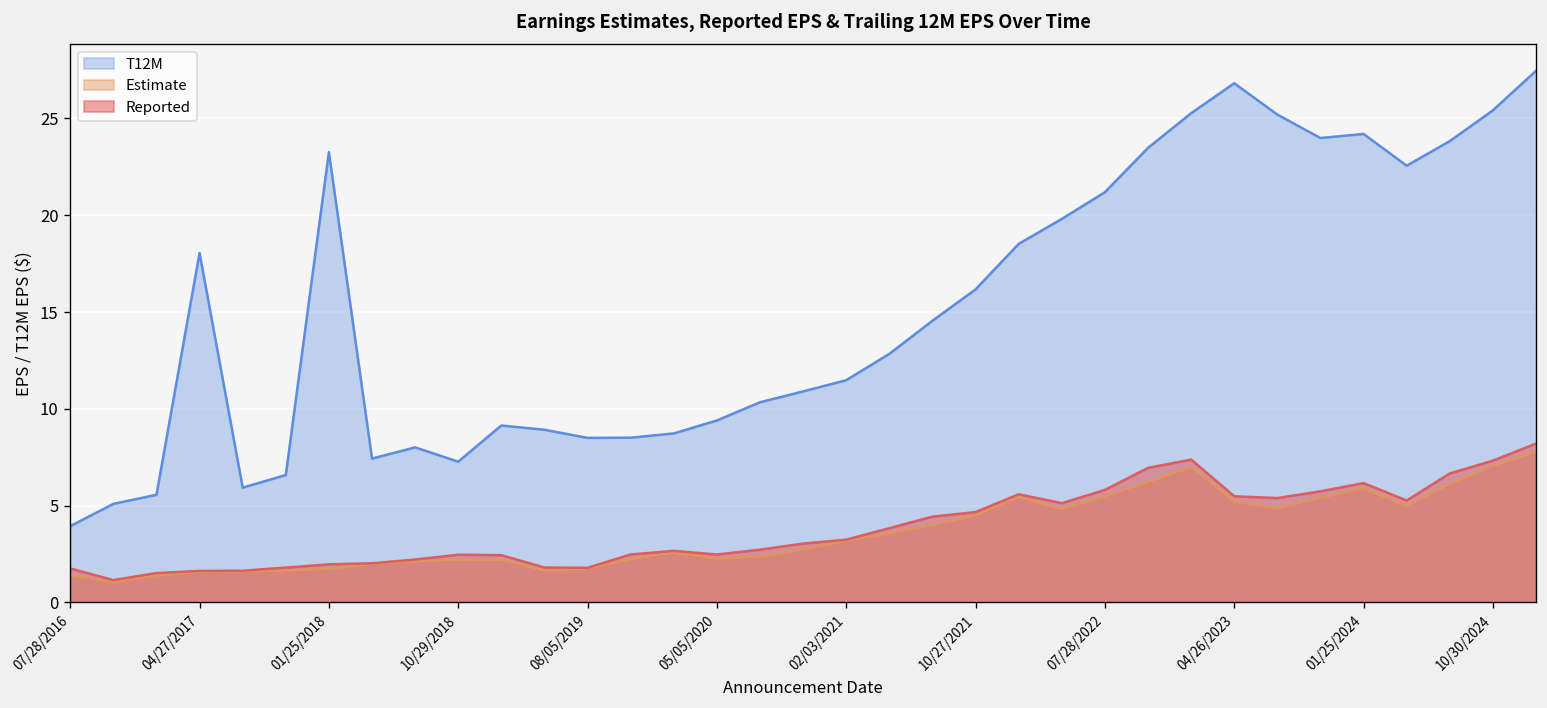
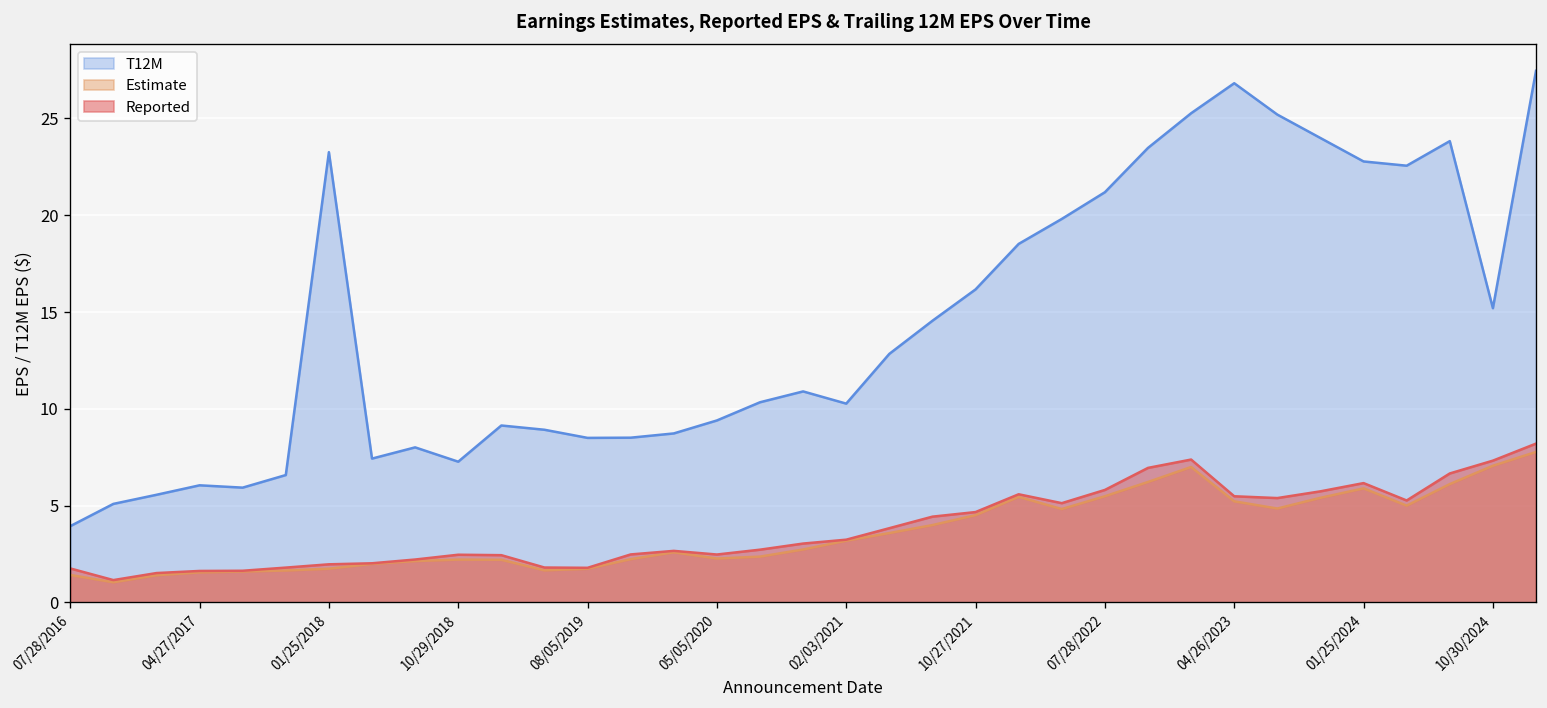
T12M, 04/27/2017: 18.1 -> 6.1
T12M, 02/03/2021: 11.5 -> 10.3
T12M, 01/25/2024: 24.2 -> 22.8
T12M, 10/30/2024: 25.4 -> 15.2
